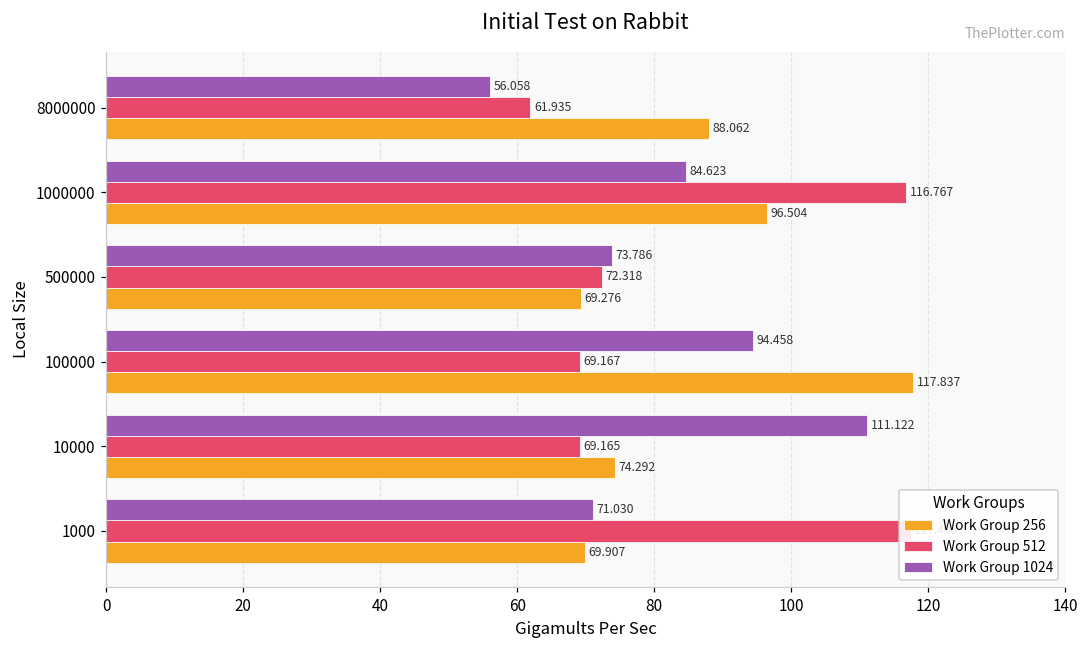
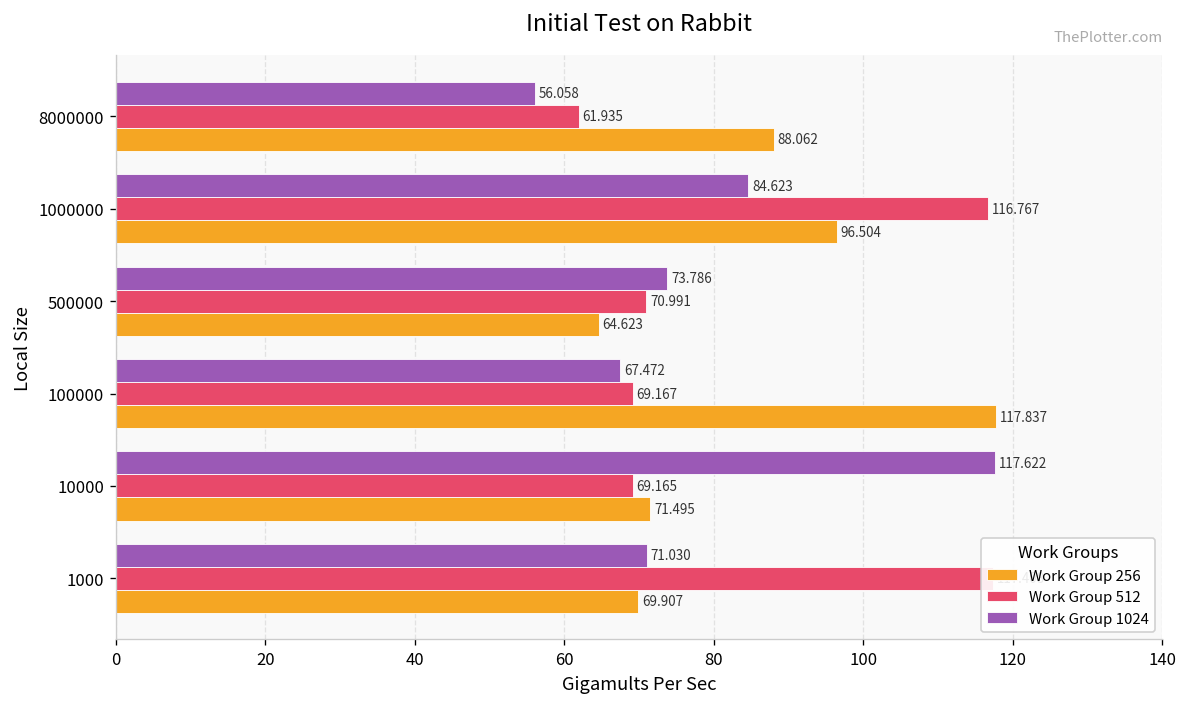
Work Group 512, 500000: 72.318 -> 70.991
Work Group 256, 500000: 69.276 -> 64.623
Work Group 1024, 100000: 94.458 -> 67.472
Work Group 1024, 10000: 111.122 -> 117.622
Work Group 256, 10000: 74.292 -> 71.495
